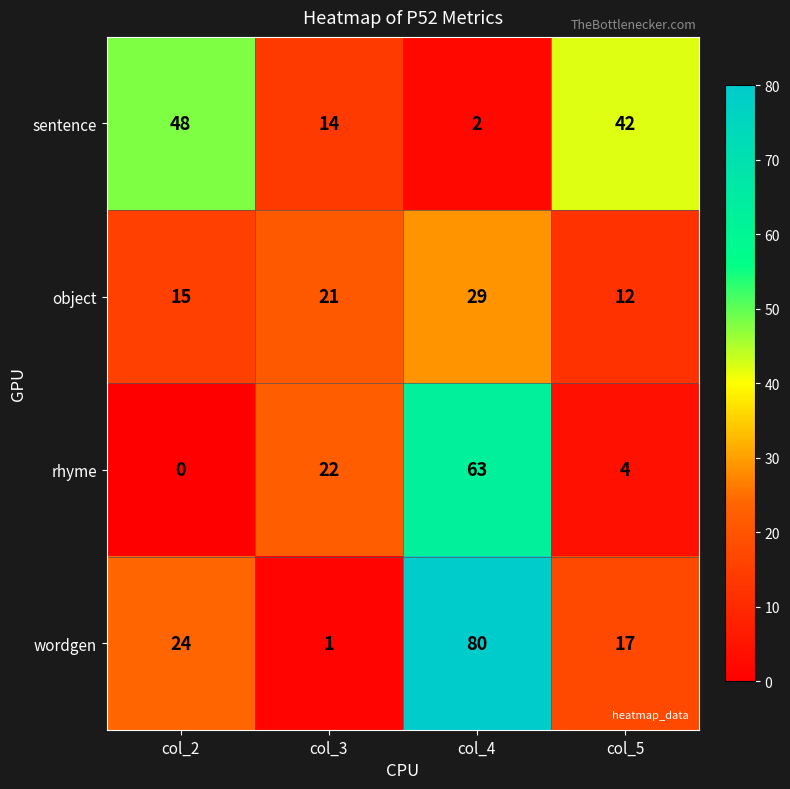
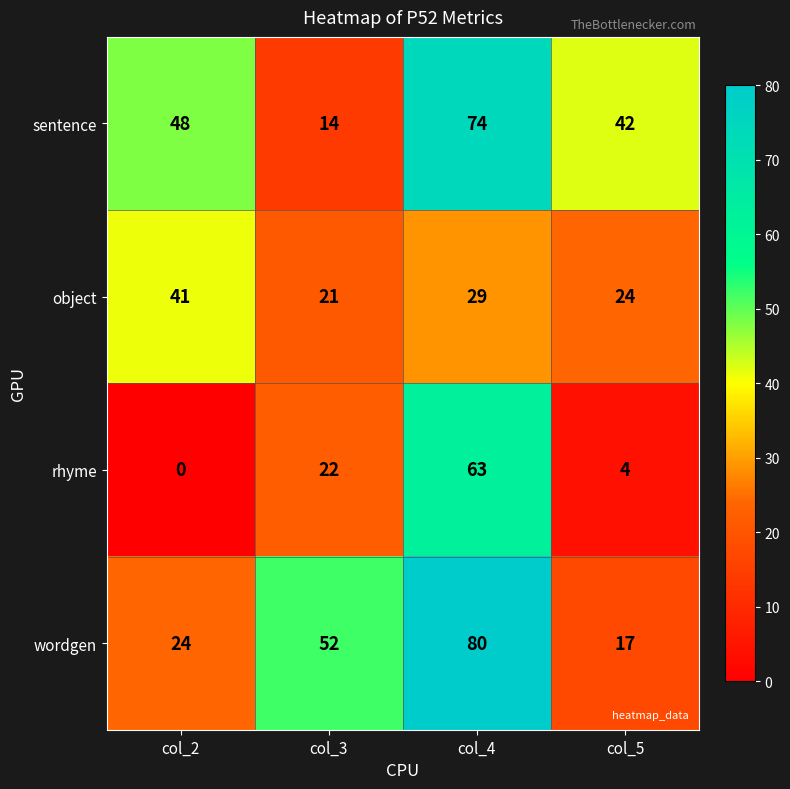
sentence, col_4: 2 -> 74
object, col_2: 15 -> 41
object, col_5: 12 -> 24
wordgen, col_3: 1 -> 52
